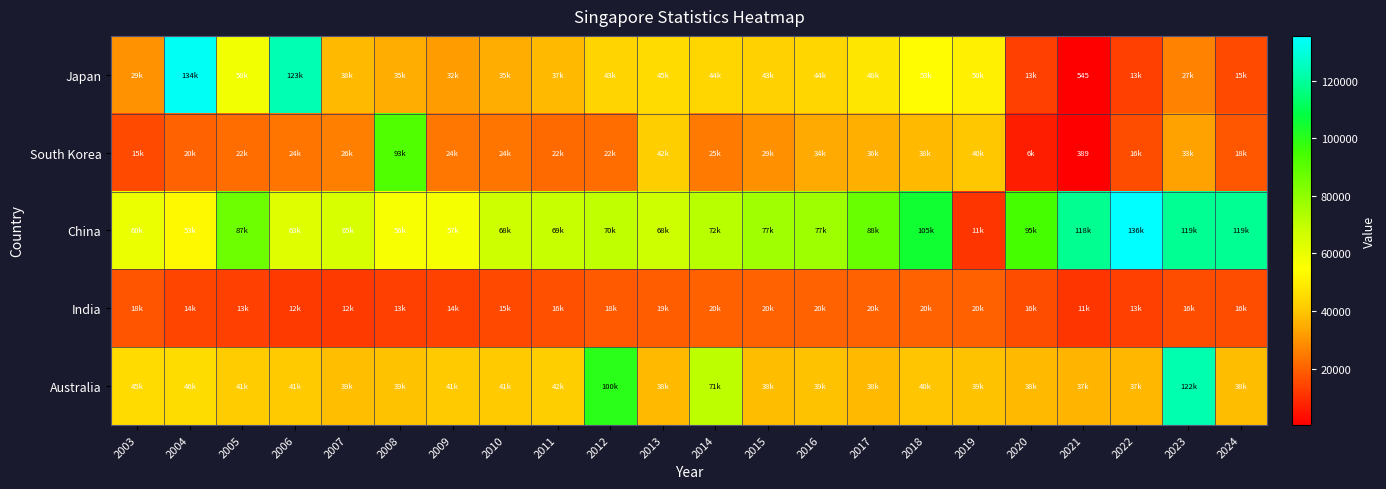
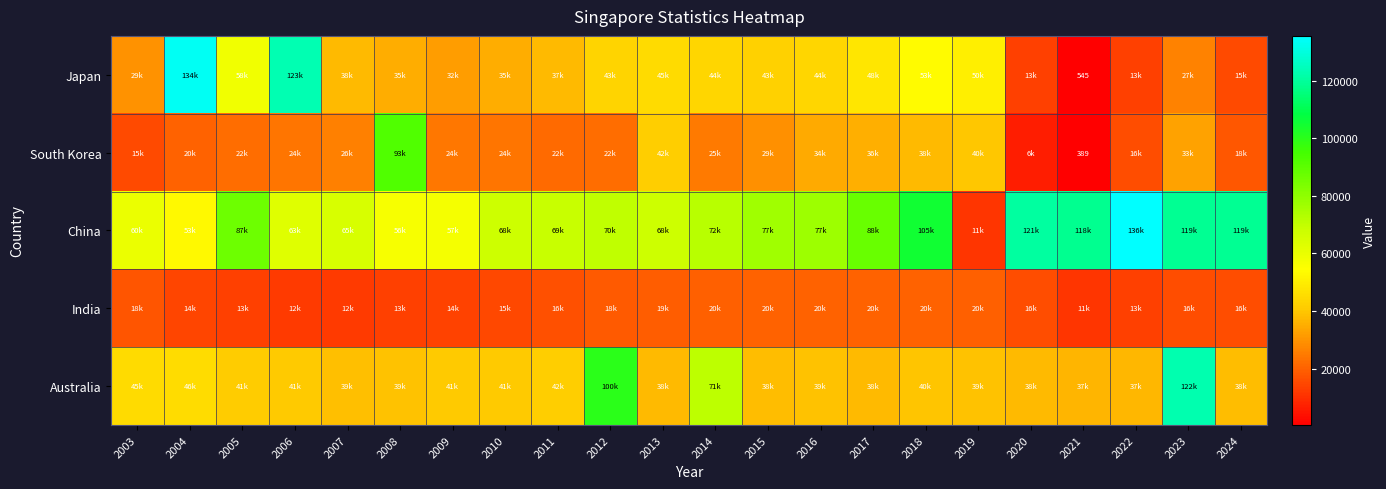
China, 2020: 95k -> 121k
